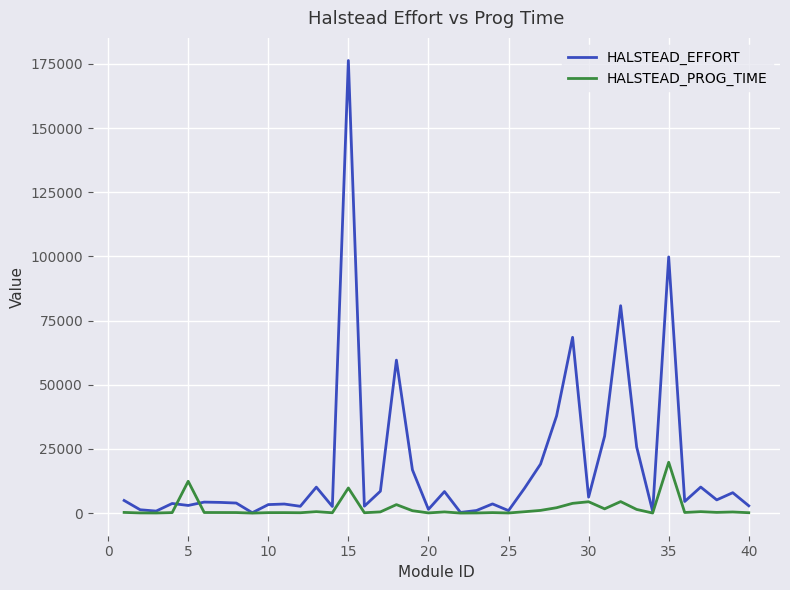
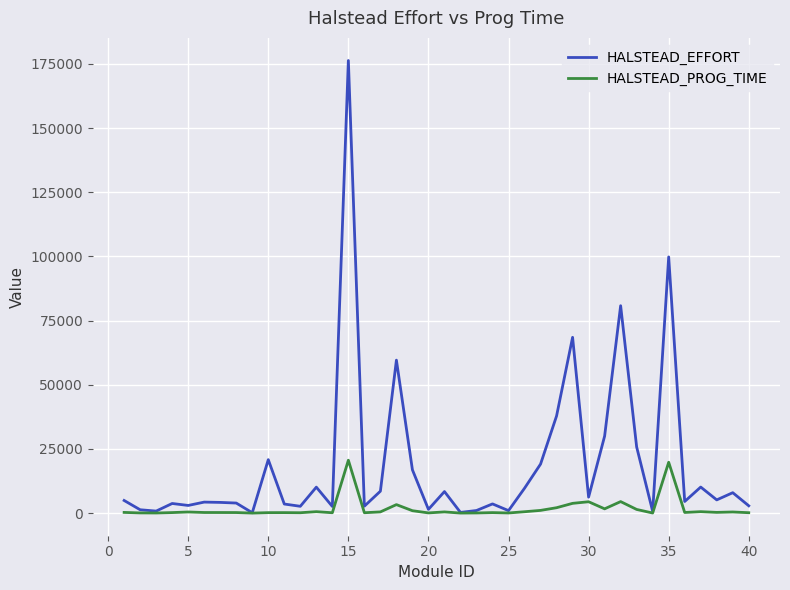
HALSTEAD_PROG_TIME, 5: 12000 -> 0
HALSTEAD_EFFORT, 10: 3000 -> 21000
HALSTEAD_PROG_TIME, 15: 10000 -> 21000
